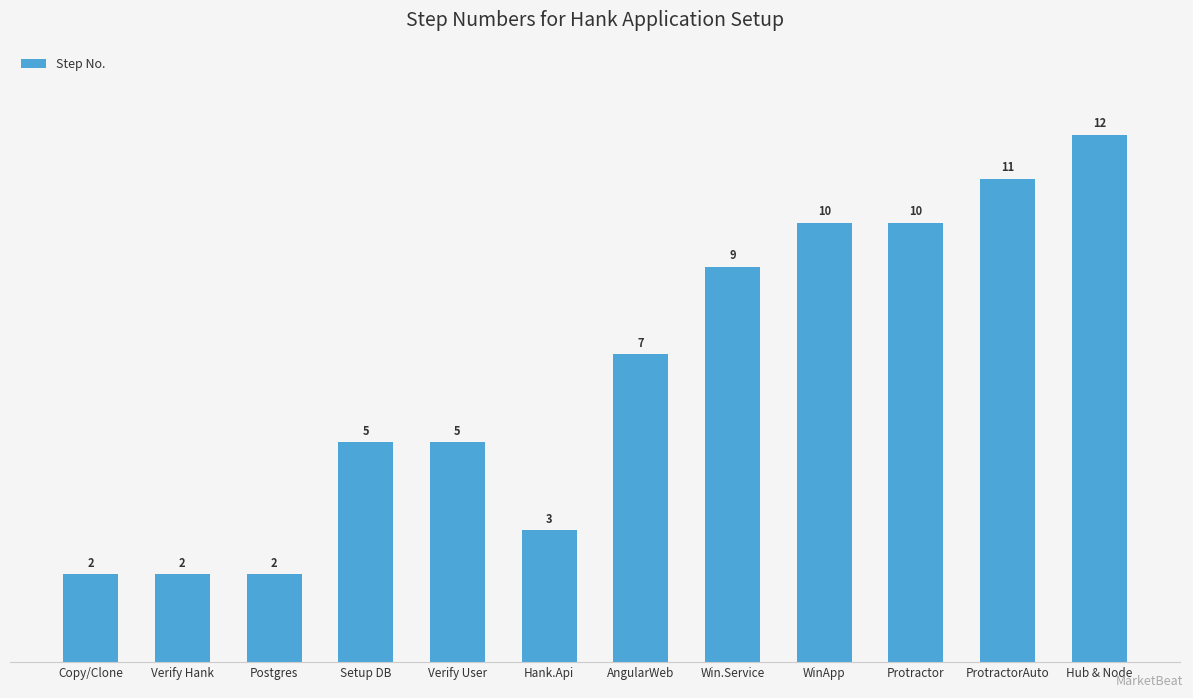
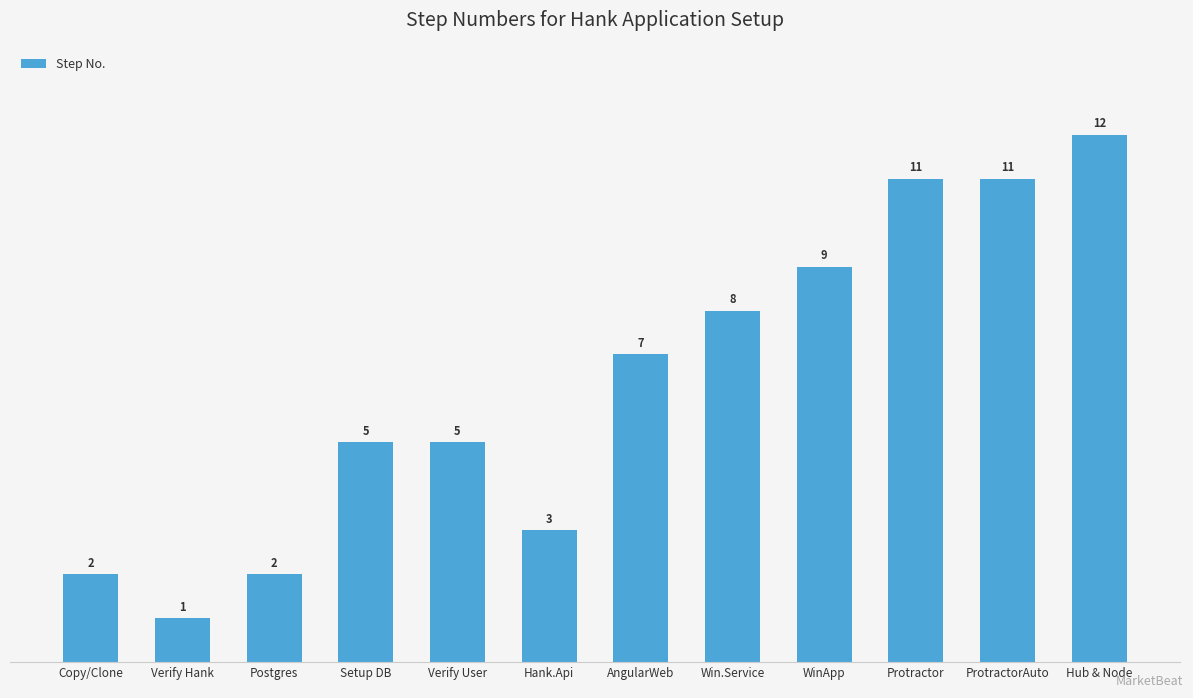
Verify Hank: 2 -> 1
Win.Service: 9 -> 8
WinApp: 10 -> 9
Protractor: 10 -> 11
